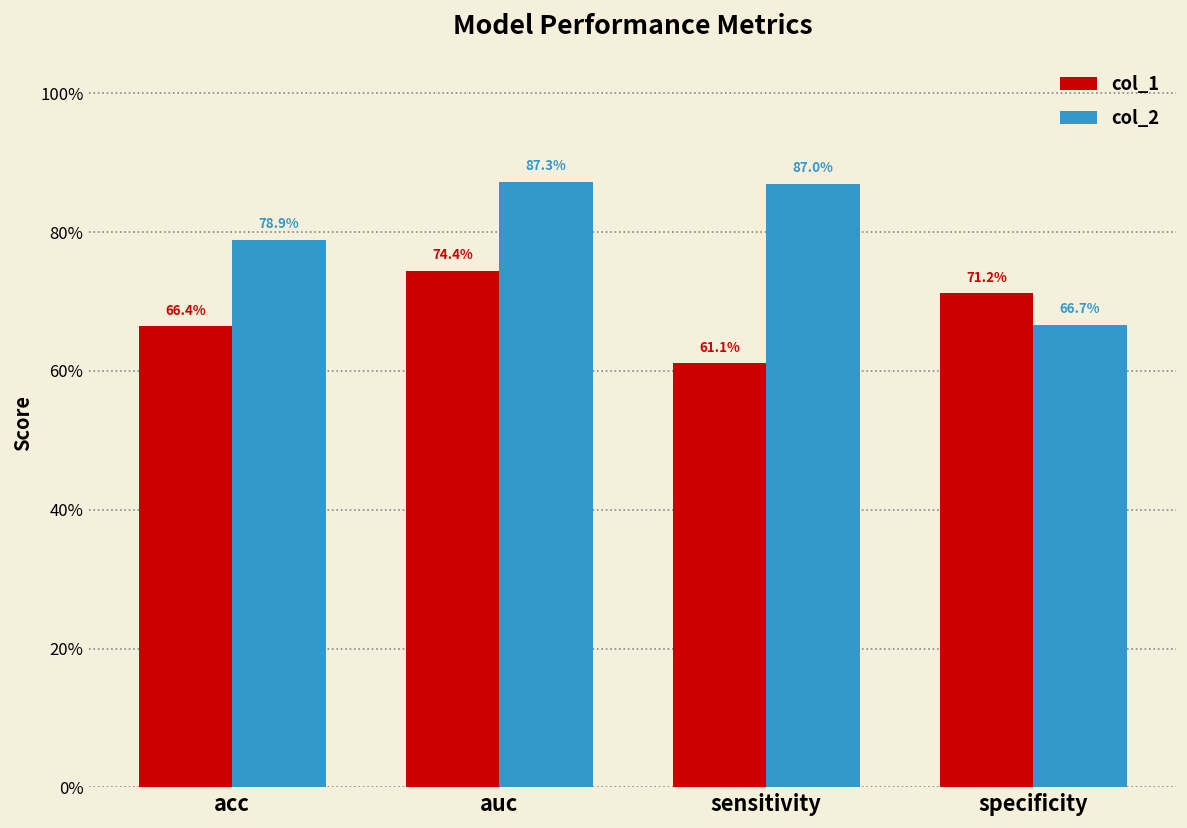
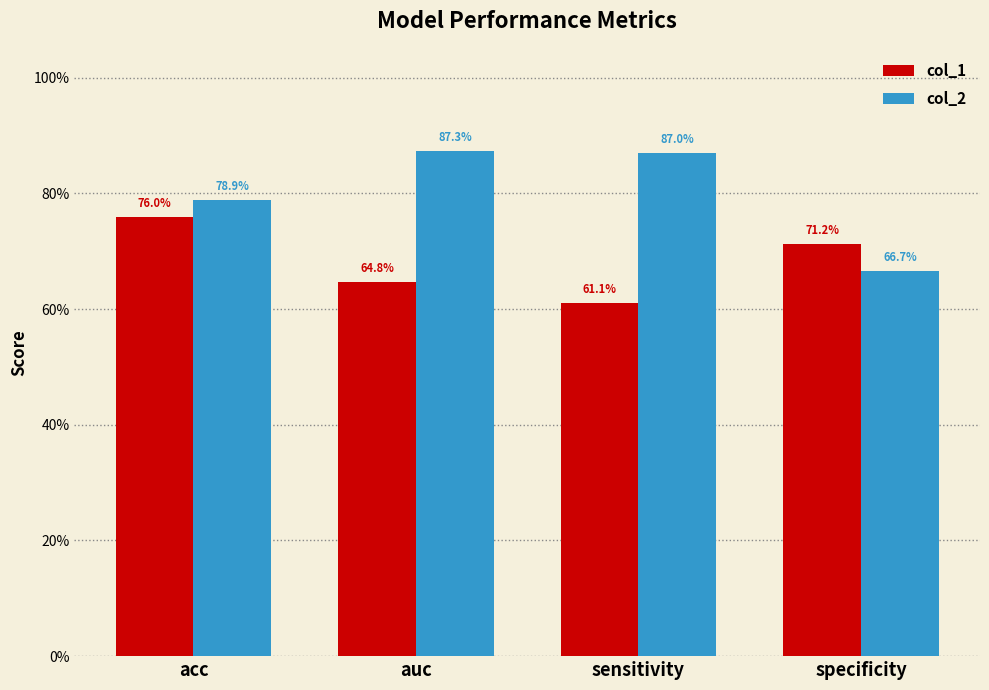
col_1, acc: 66.4% -> 76.0%
col_1, auc: 74.4% -> 64.8%
